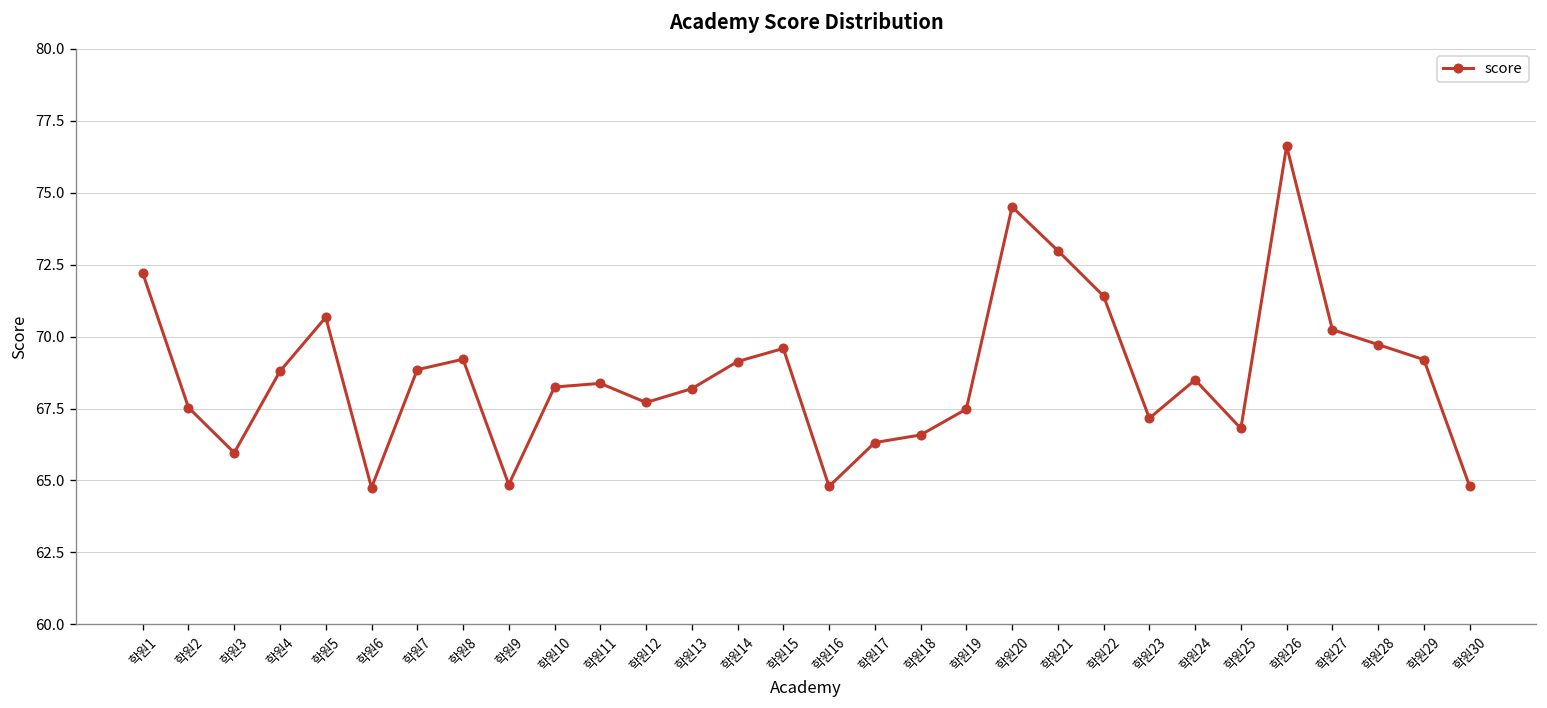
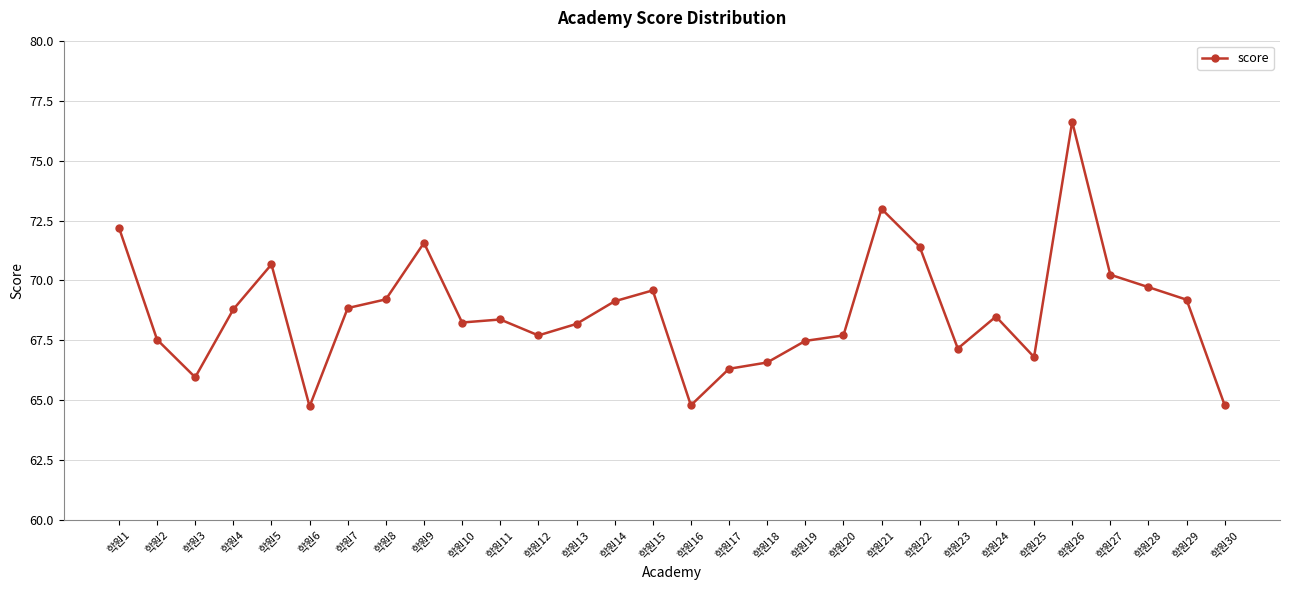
학원9: 64.9 -> 71.6
학원20: 74.5 -> 67.7
